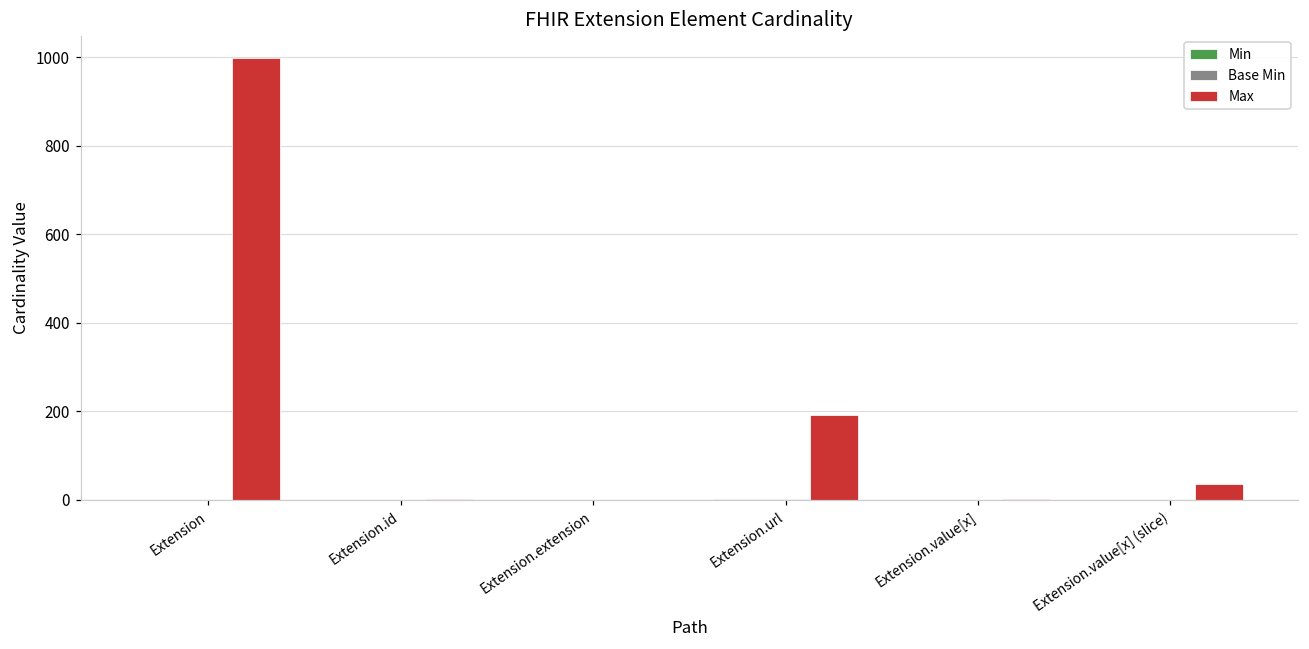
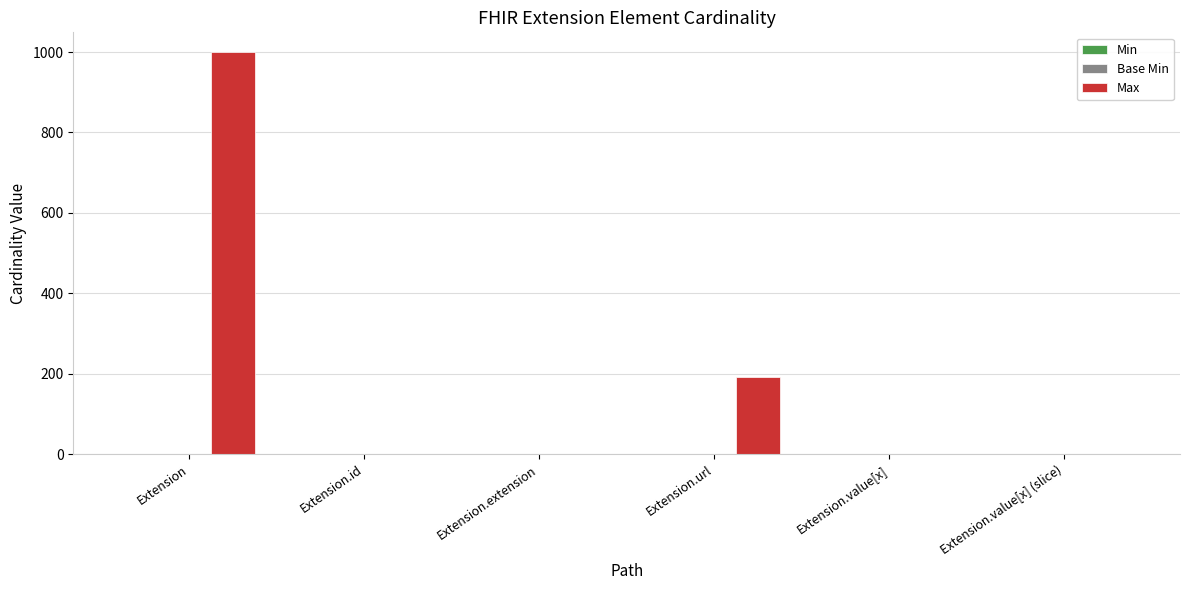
Max, Extension.value[x] (slice): 40 -> 0
